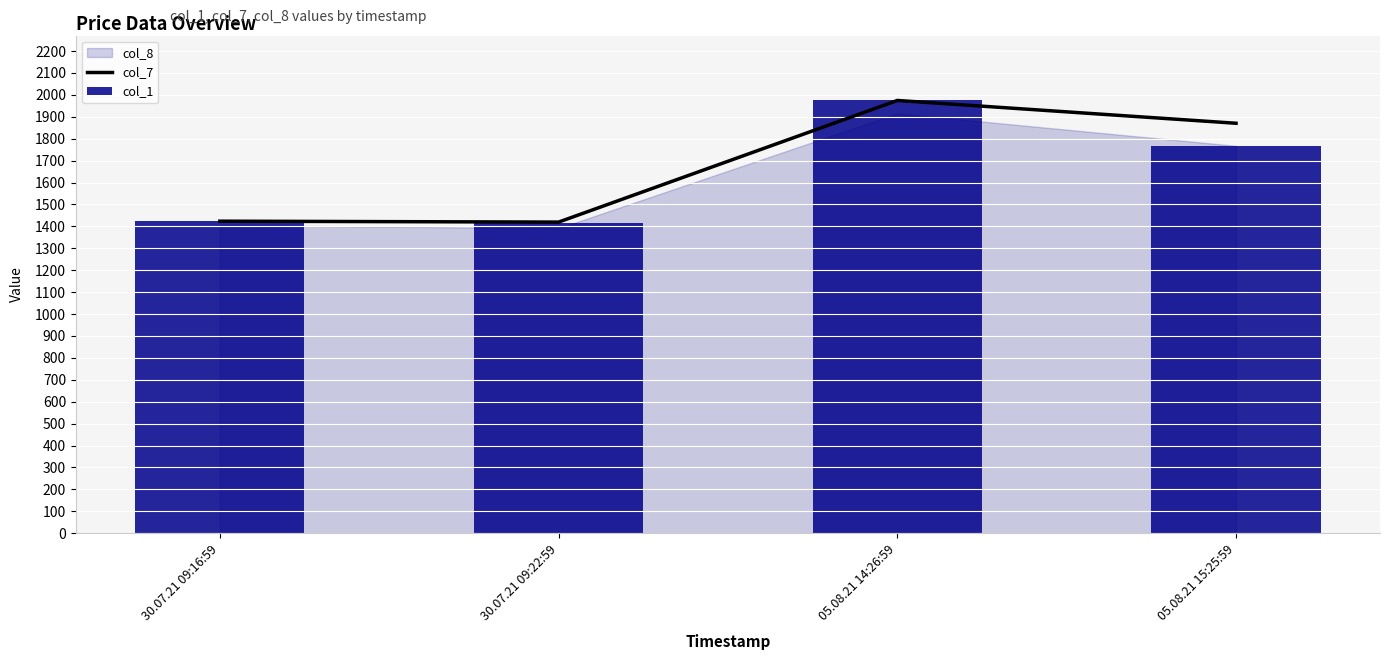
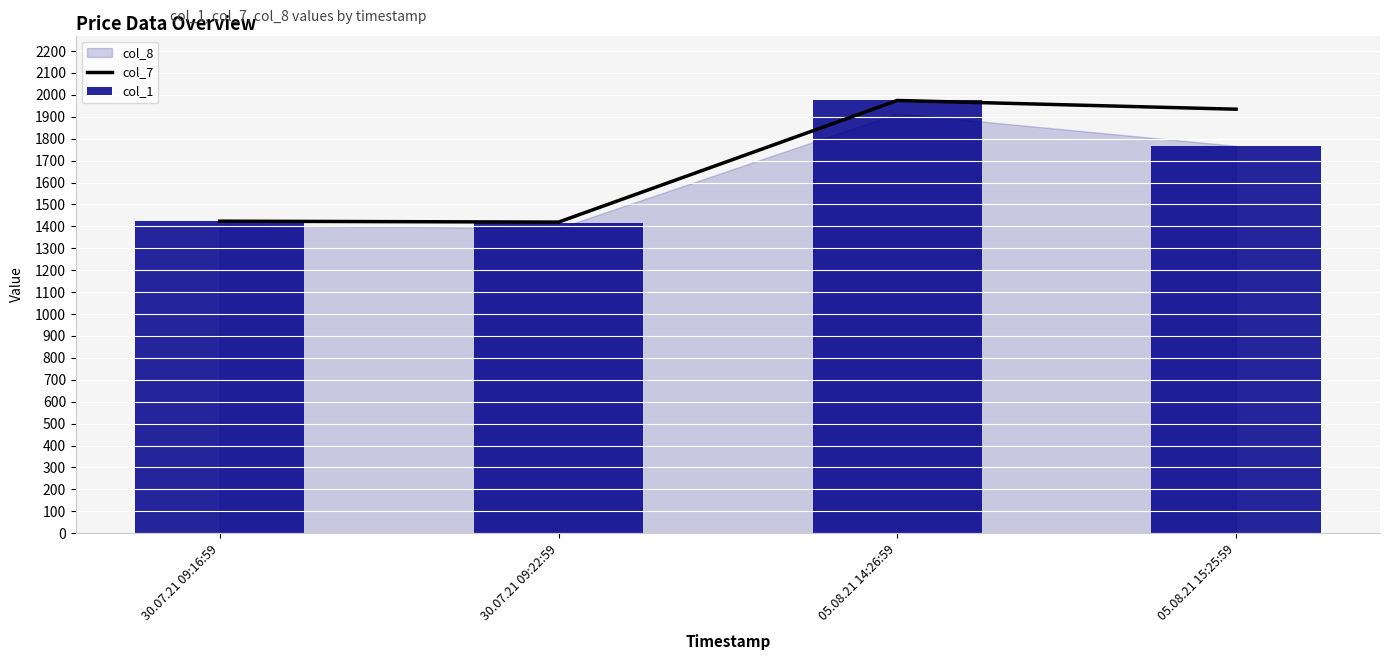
col_7, 05.08.21 15:25:59: 1870 -> 1930
